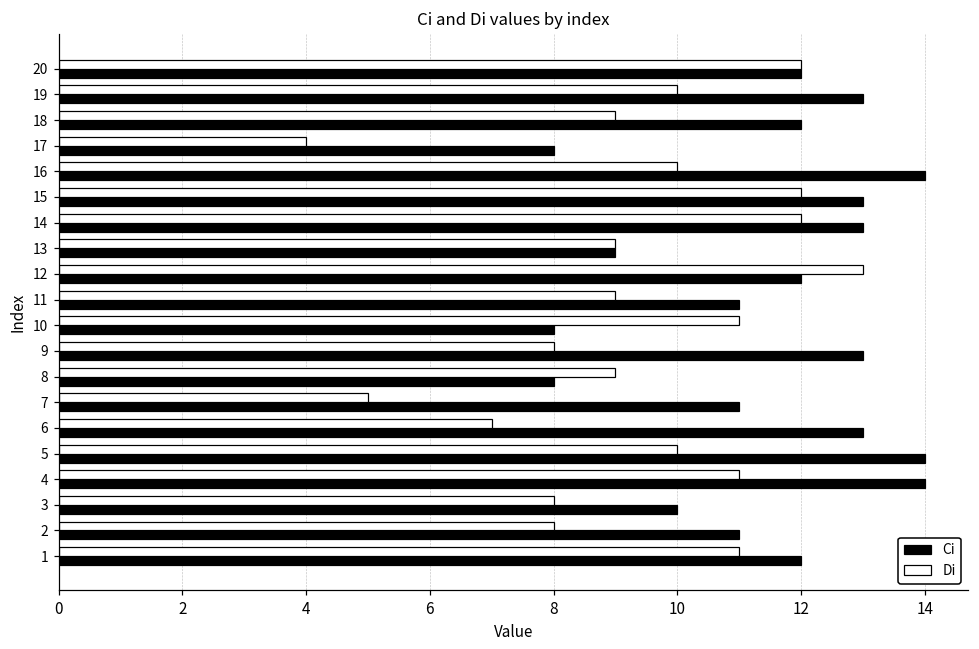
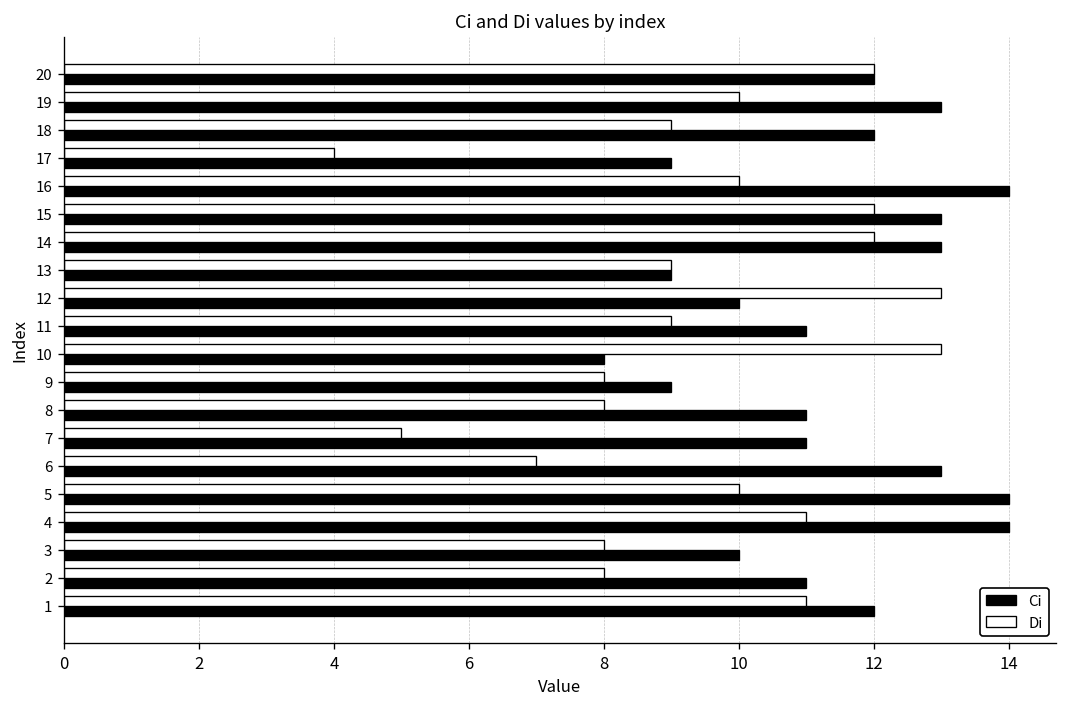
Ci, 17: 8 -> 9
Ci, 12: 12 -> 10
Di, 10: 11 -> 13
Ci, 9: 13 -> 9
Di, 8: 9 -> 8
Ci, 8: 8 -> 11
